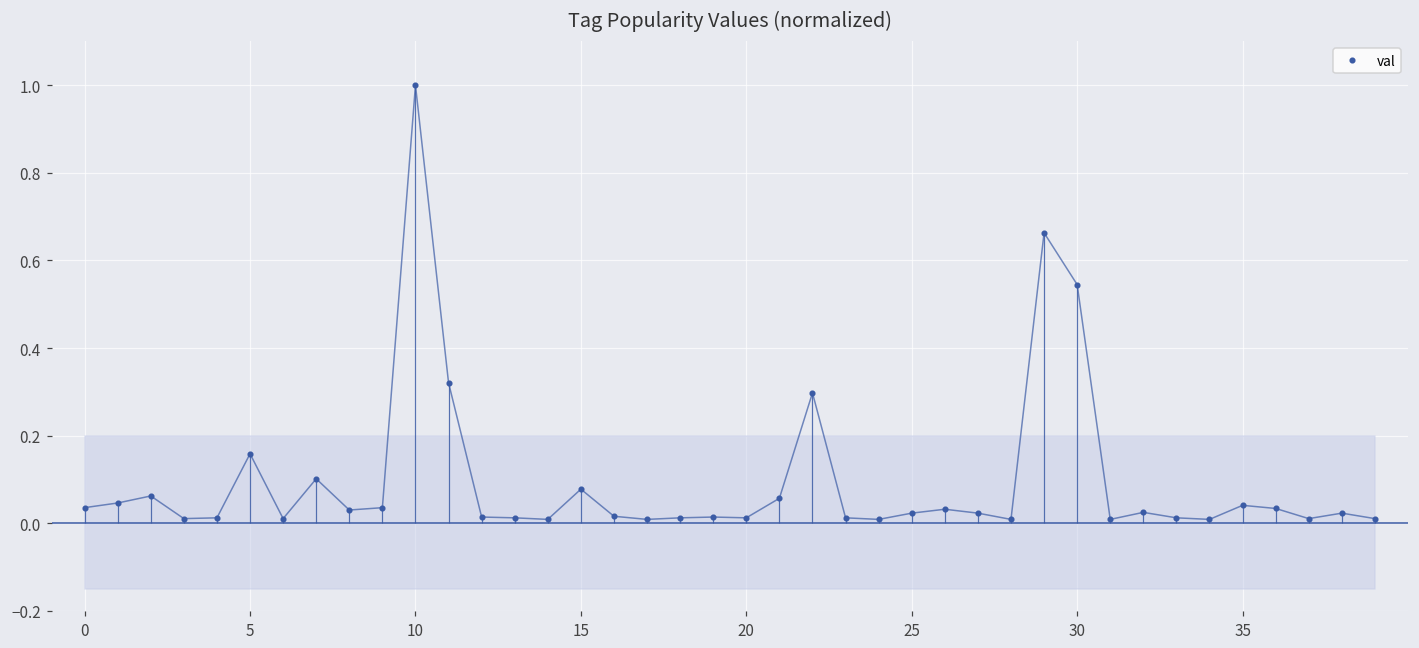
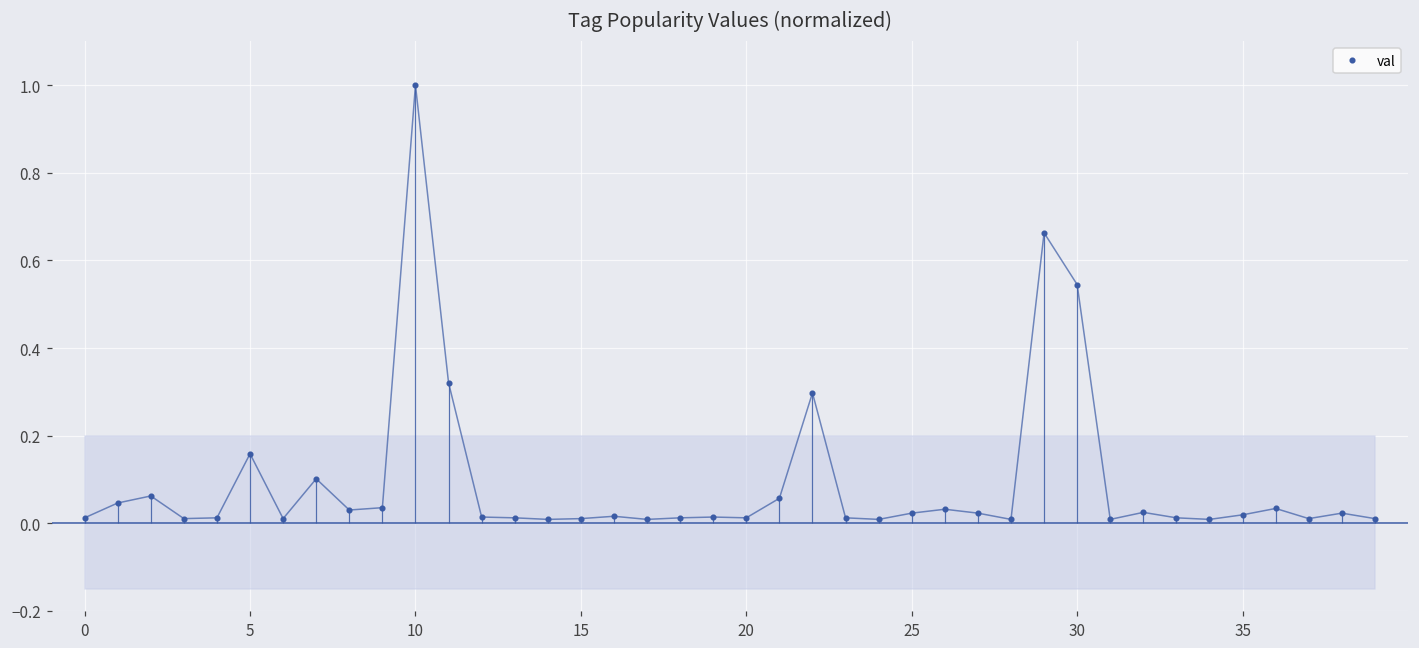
val, 0: 0.04 -> 0.01
val, 15: 0.08 -> 0.01
val, 35: 0.04 -> 0.02
